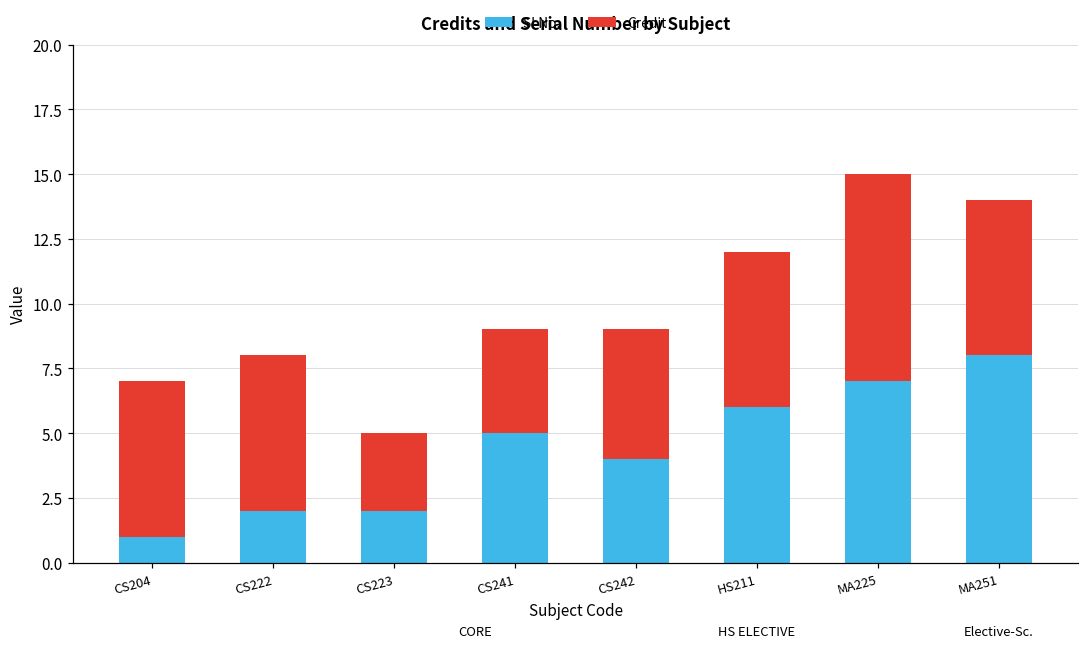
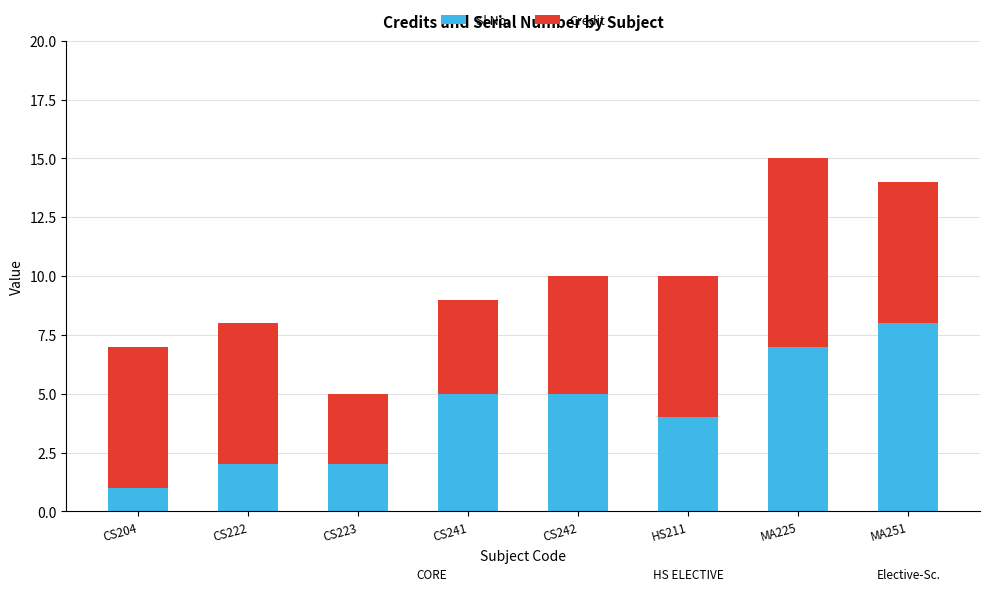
Sl No., CS242: 4 -> 5
Sl No., HS211: 6 -> 4
